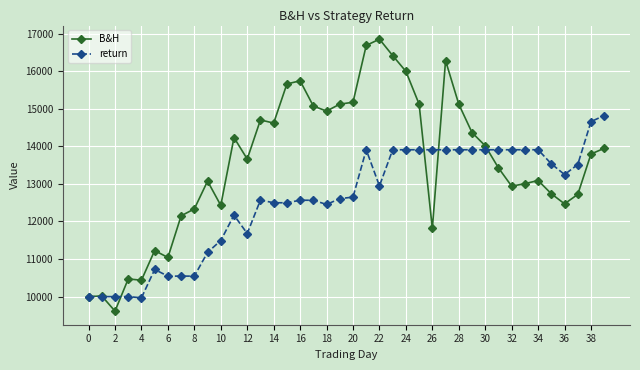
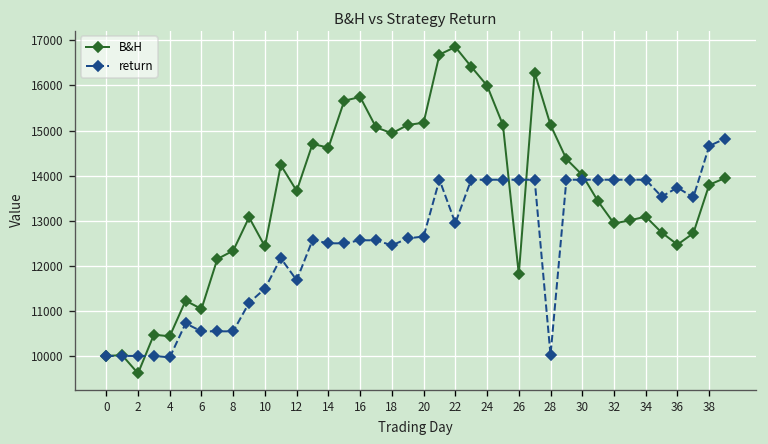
return, 28: 13900 -> 10000
return, 36: 13200 -> 13700
